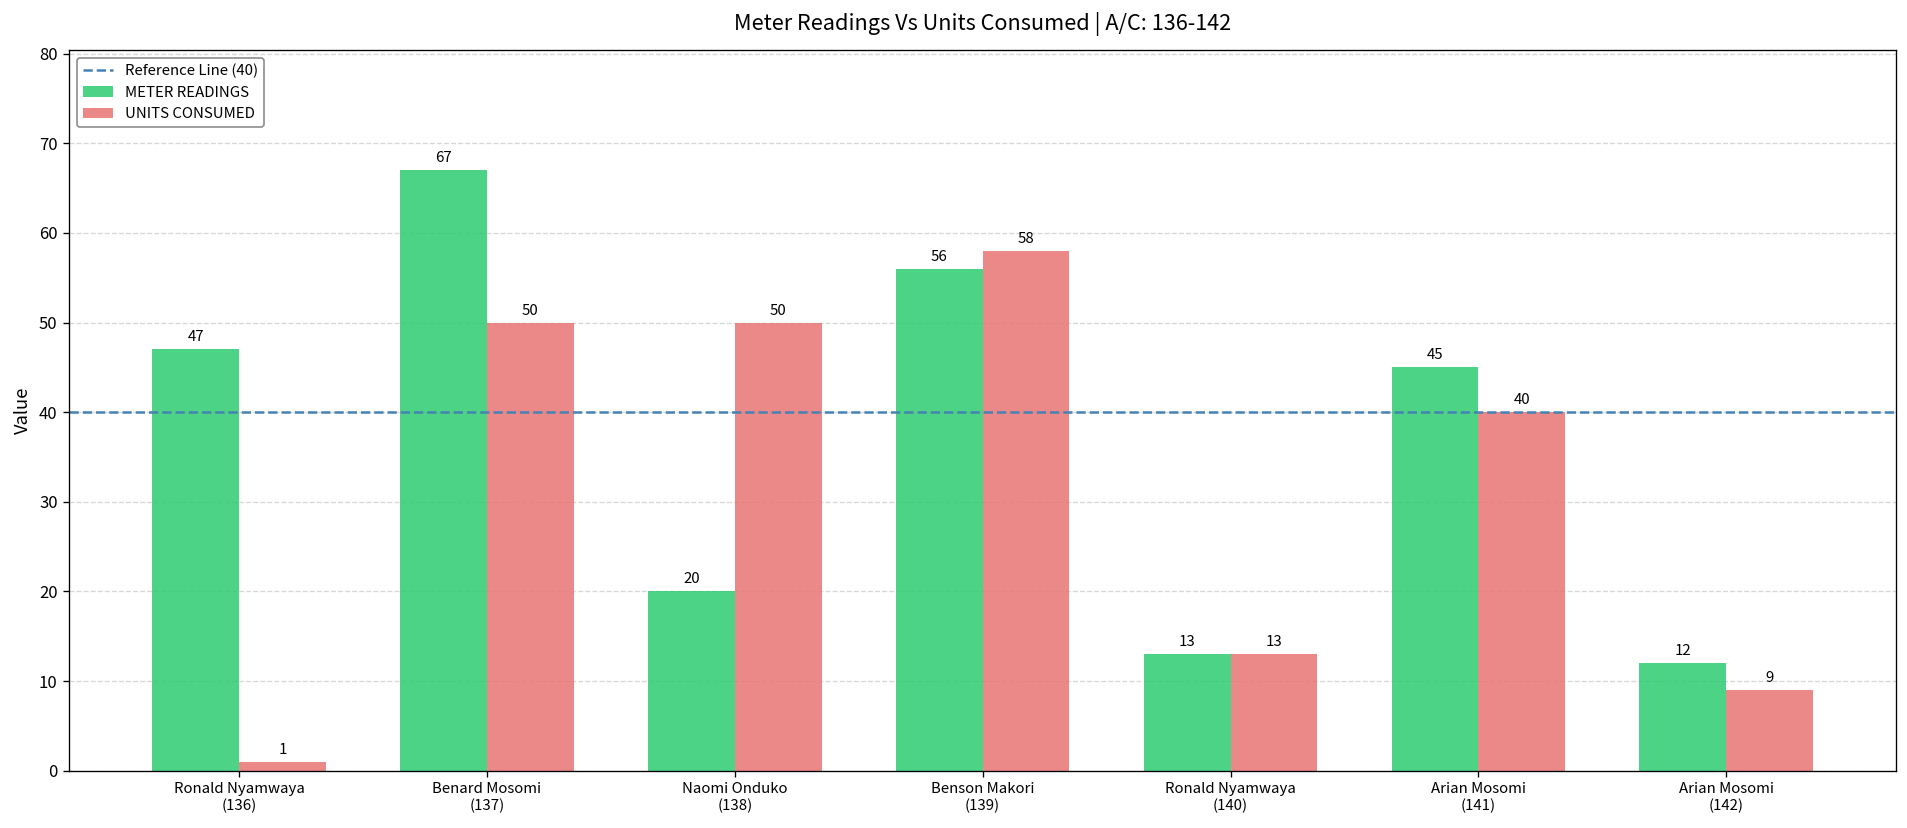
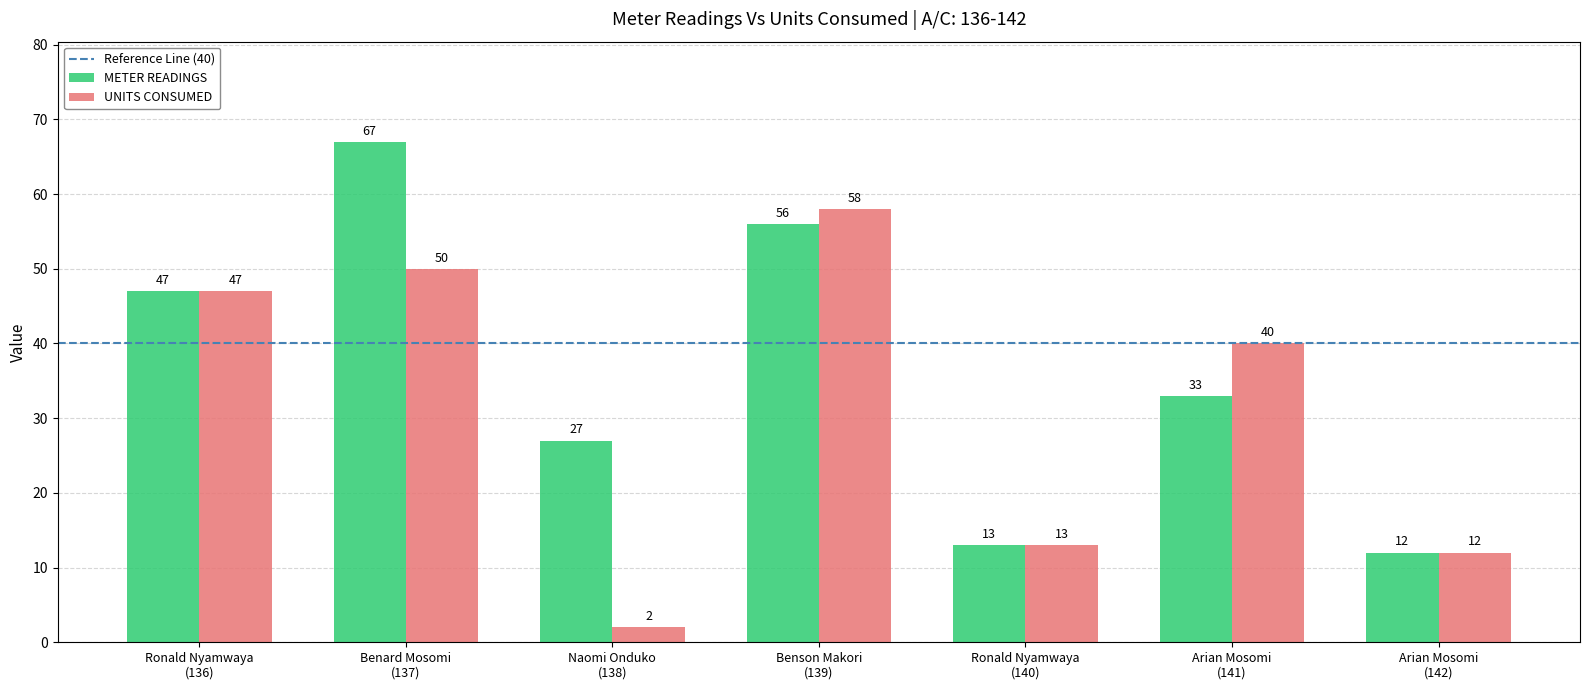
UNITS CONSUMED, Ronald Nyamwaya (136): 1 -> 47
METER READINGS, Naomi Onduko (138): 20 -> 27
UNITS CONSUMED, Naomi Onduko (138): 50 -> 2
METER READINGS, Arian Mosomi (141): 45 -> 33
UNITS CONSUMED, Arian Mosomi (142): 9 -> 12
